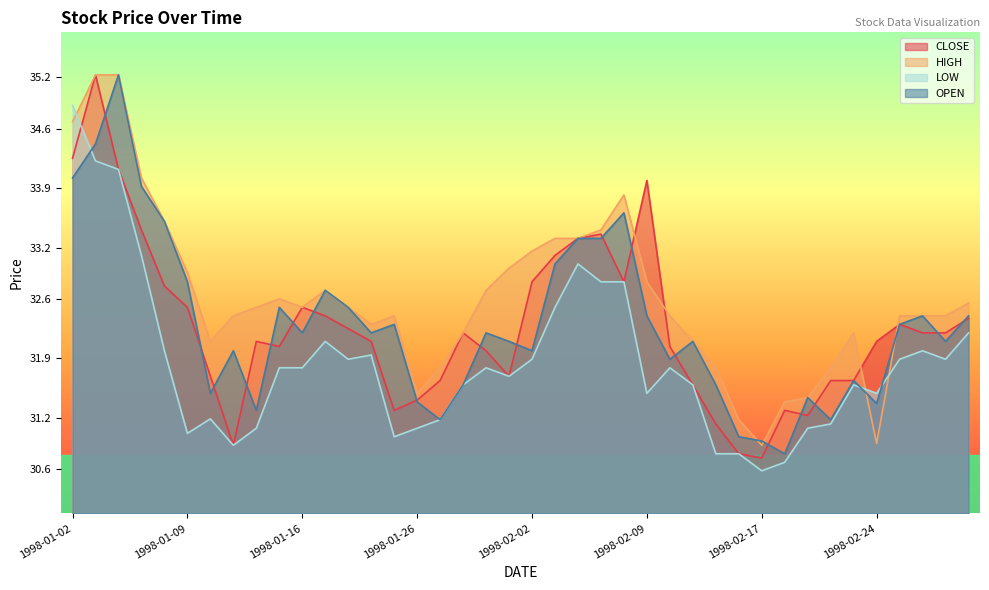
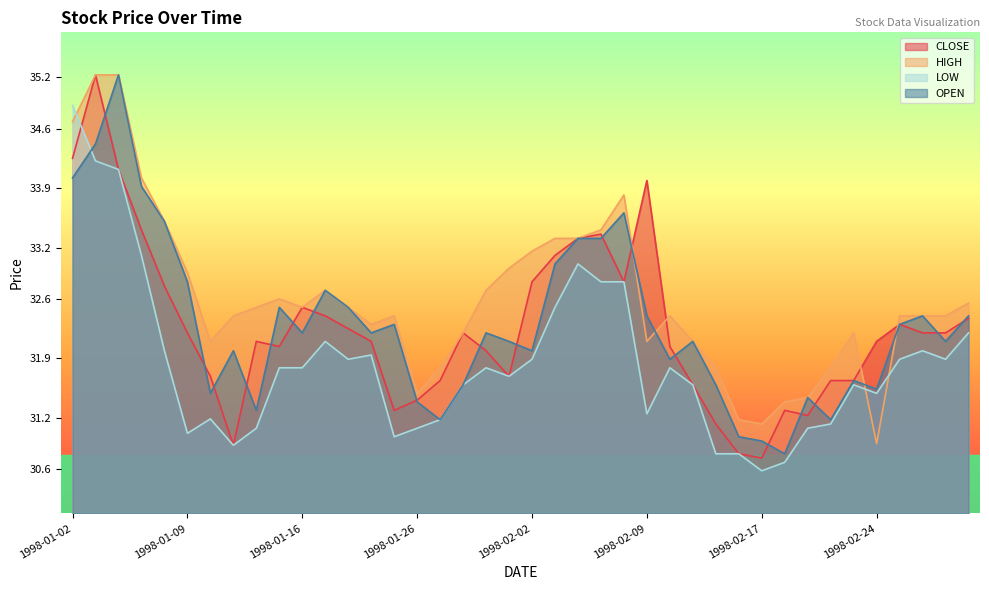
CLOSE, 1998-01-09: 32.5 -> 32.2
HIGH, 1998-02-09: 32.8 -> 32.1
LOW, 1998-02-09: 31.5 -> 31.3
HIGH, 1998-02-17: 30.9 -> 31.1
OPEN, 1998-02-24: 31.4 -> 31.5
